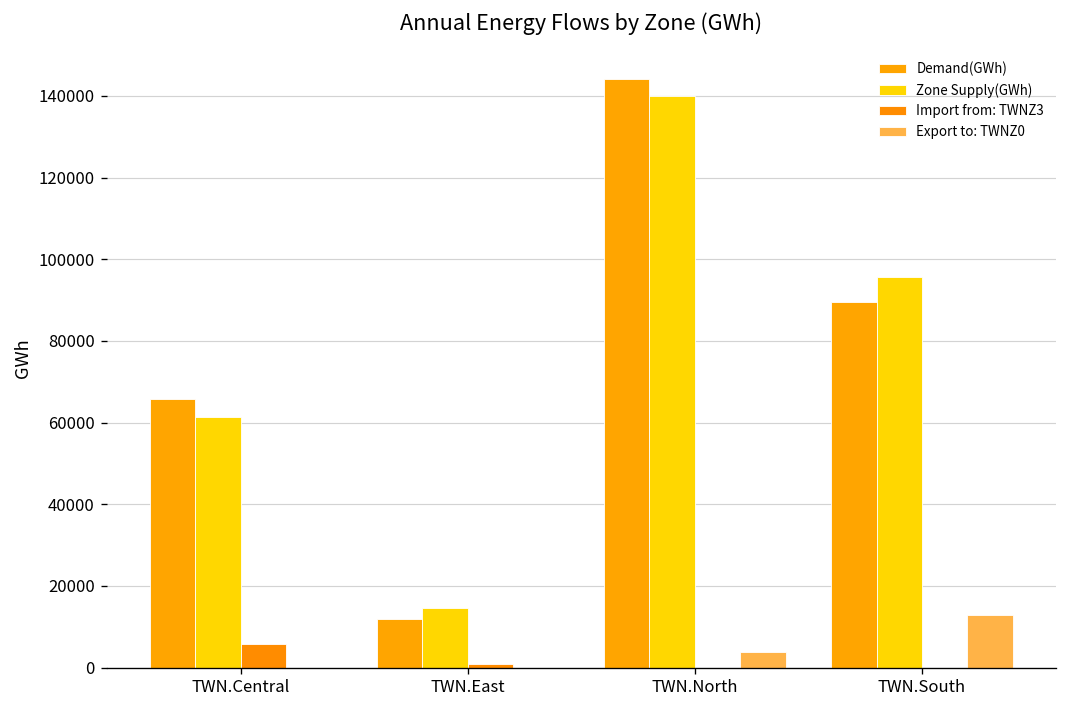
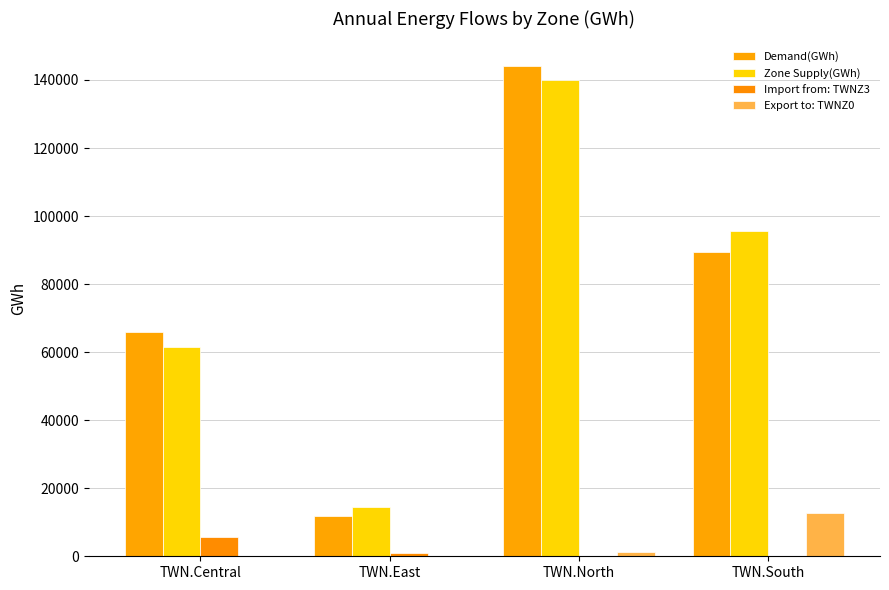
Export to: TWNZ0, TWN.North: 4000 -> 1000
